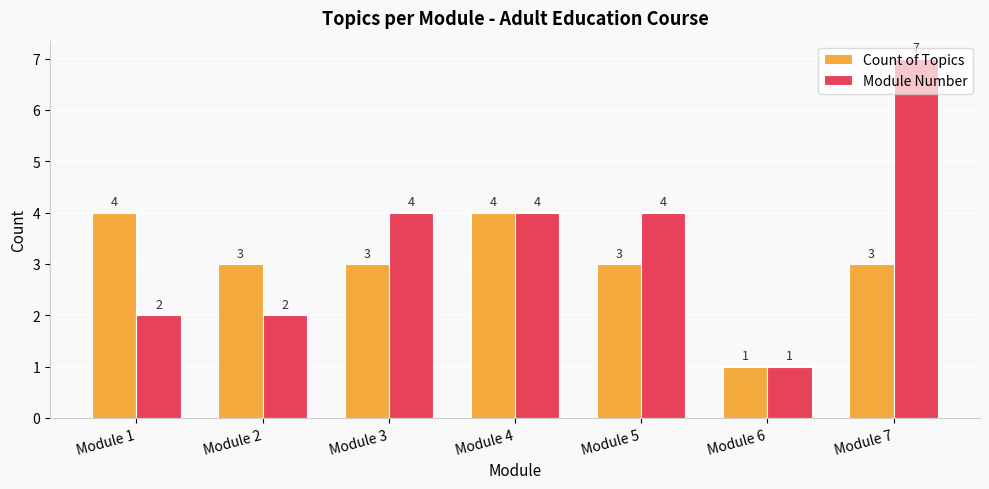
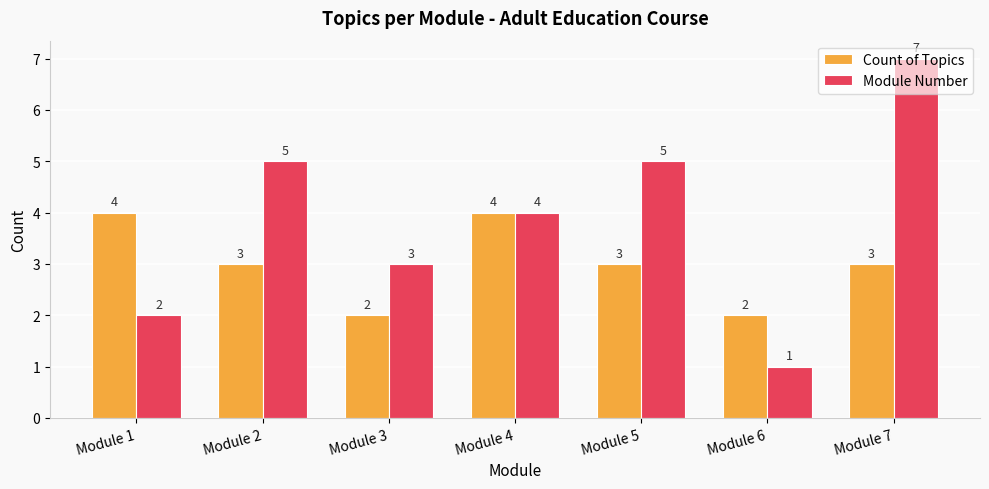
Module Number, Module 2: 2 -> 5
Count of Topics, Module 3: 3 -> 2
Module Number, Module 3: 4 -> 3
Module Number, Module 5: 4 -> 5
Count of Topics, Module 6: 1 -> 2
